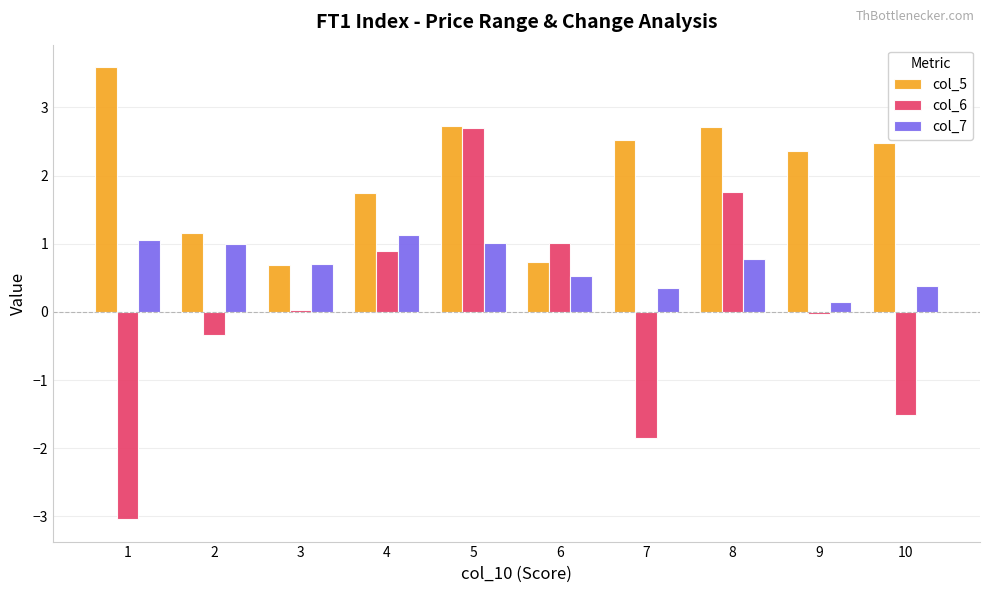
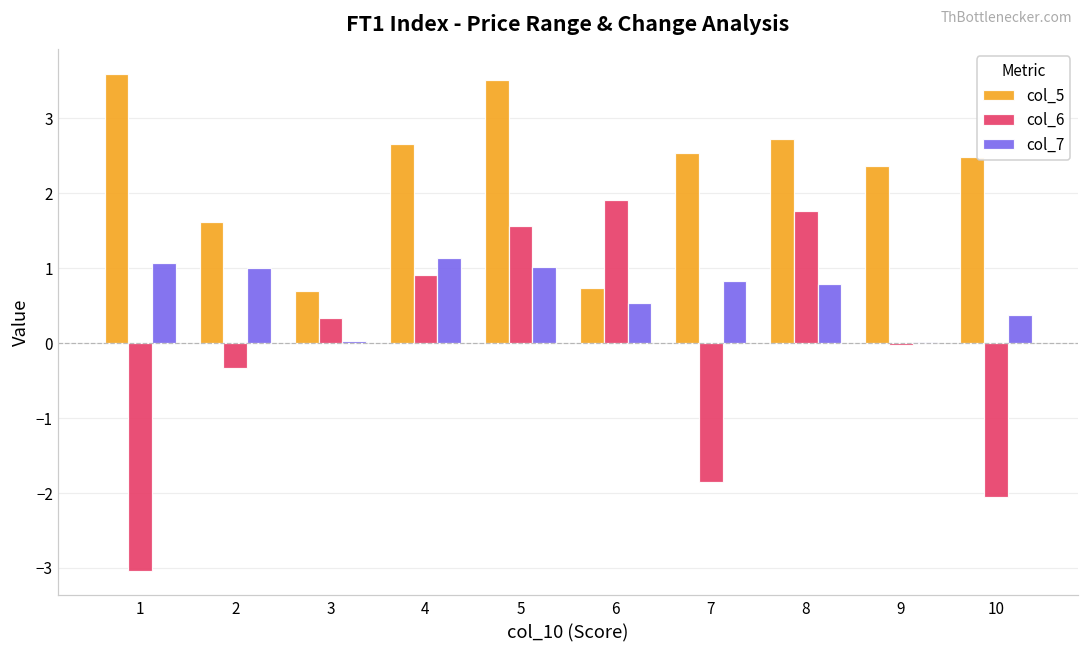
col_5, 2: 1.2 -> 1.6
col_6, 3: 0.0 -> 0.3
col_7, 3: 0.7 -> 0.0
col_5, 4: 1.7 -> 2.6
col_5, 5: 2.7 -> 3.5
col_6, 5: 2.7 -> 1.6
col_6, 6: 1.0 -> 1.9
col_7, 7: 0.4 -> 0.8
col_7, 9: 0.1 -> 0.0
col_6, 10: -1.5 -> -2.1
